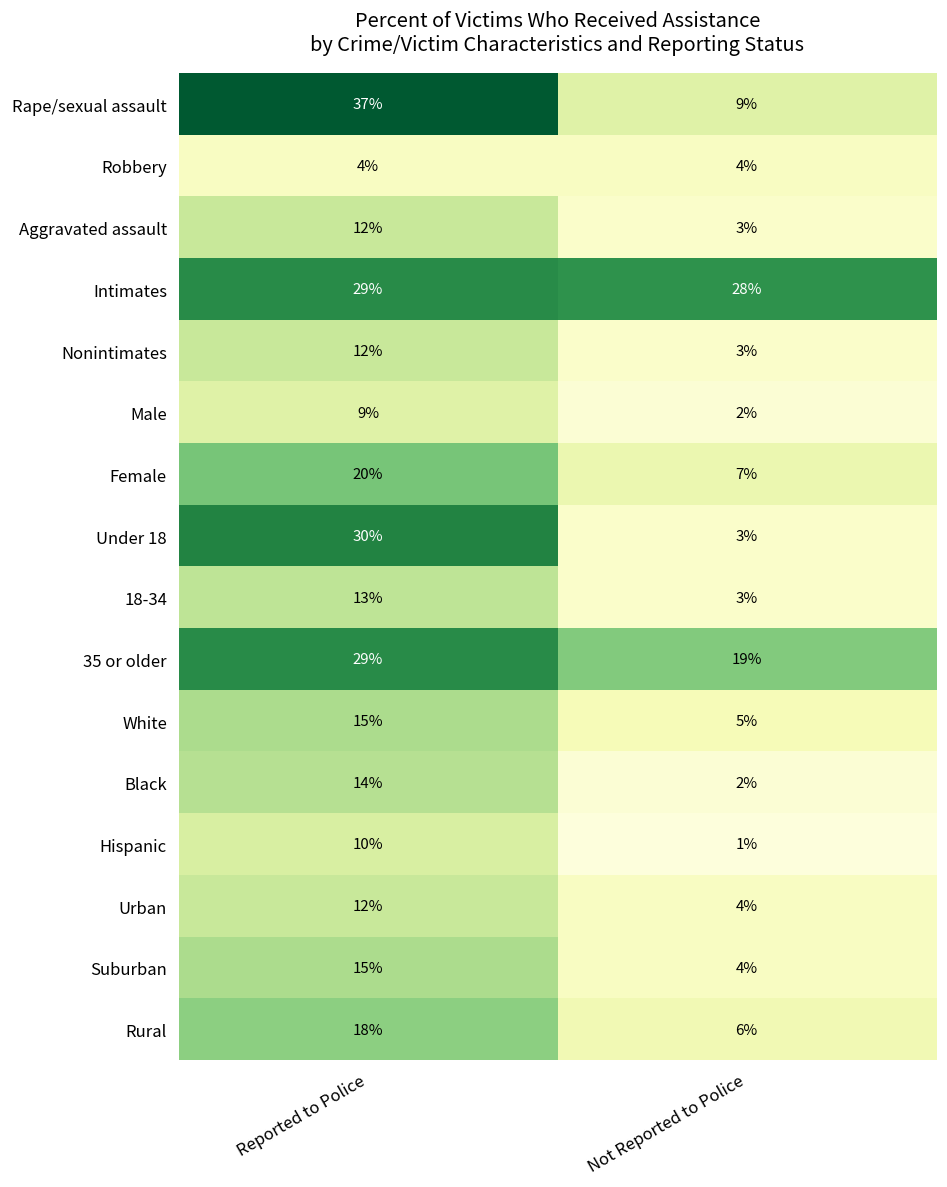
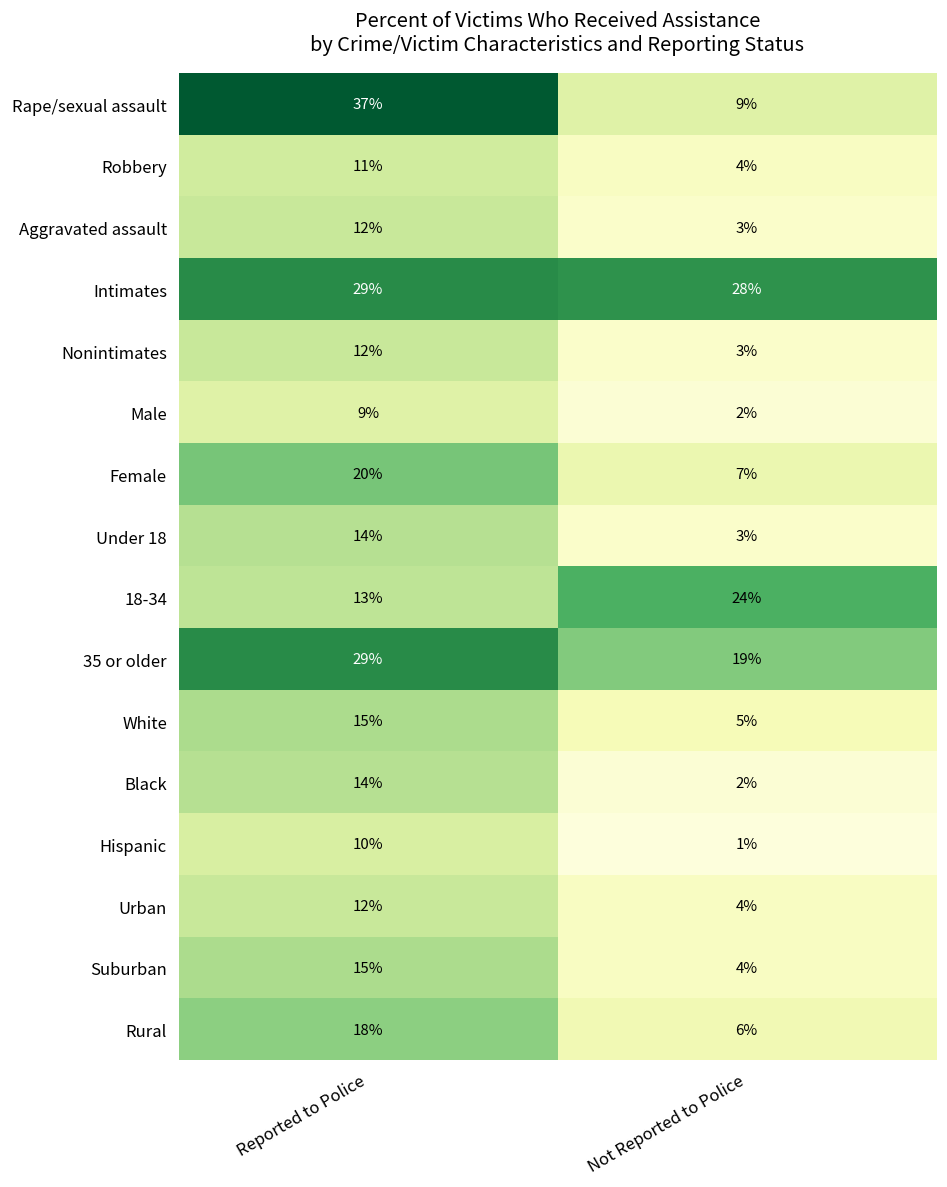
Robbery, Reported to Police: 4% -> 11%
Under 18, Reported to Police: 30% -> 14%
18-34, Not Reported to Police: 3% -> 24%
